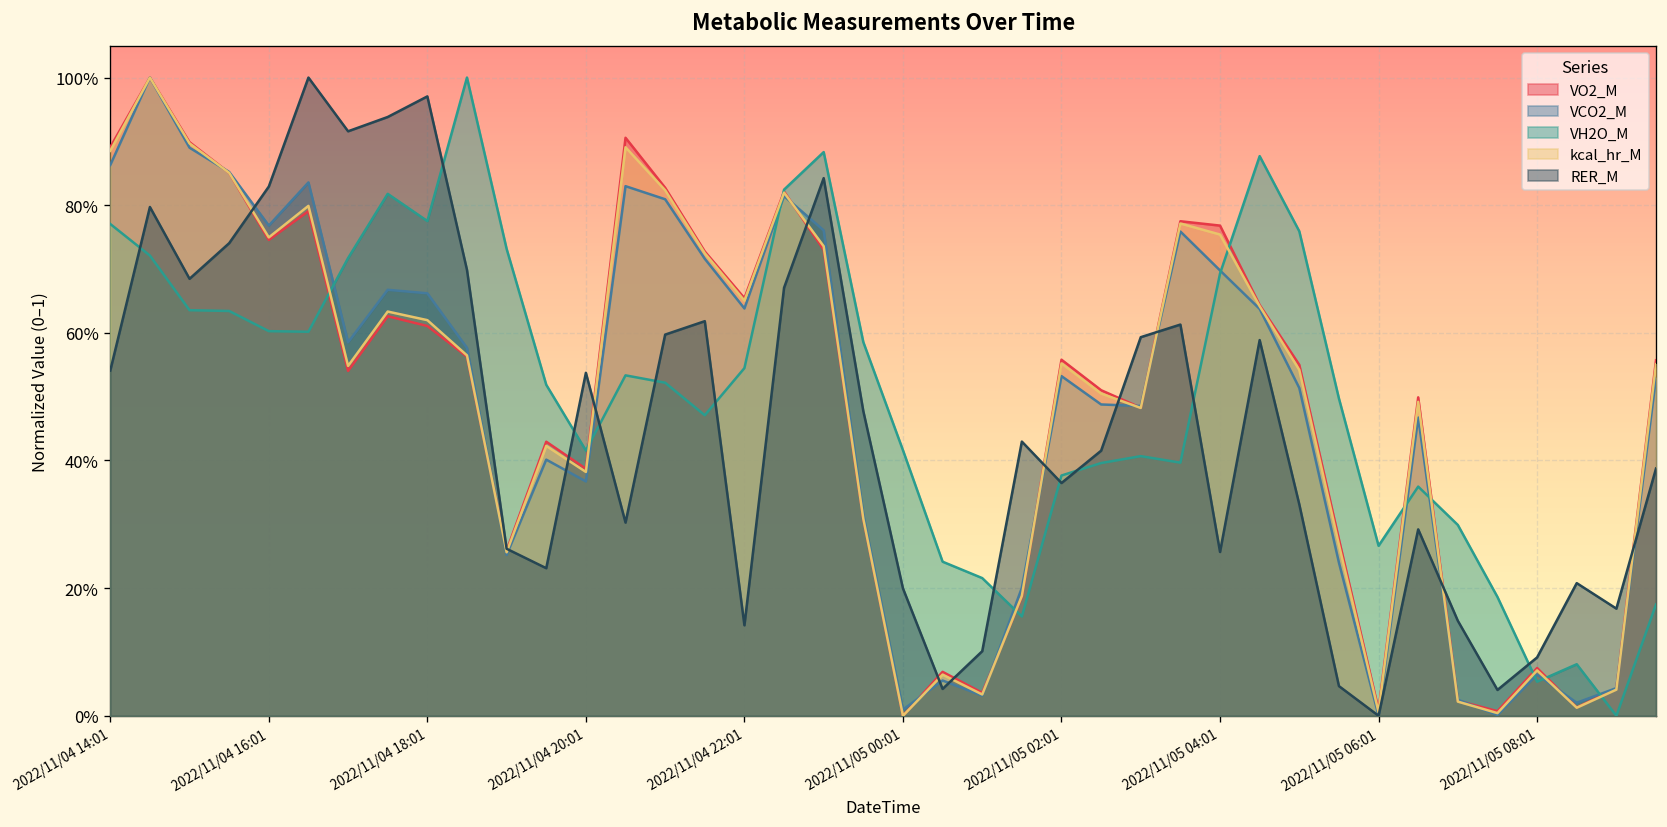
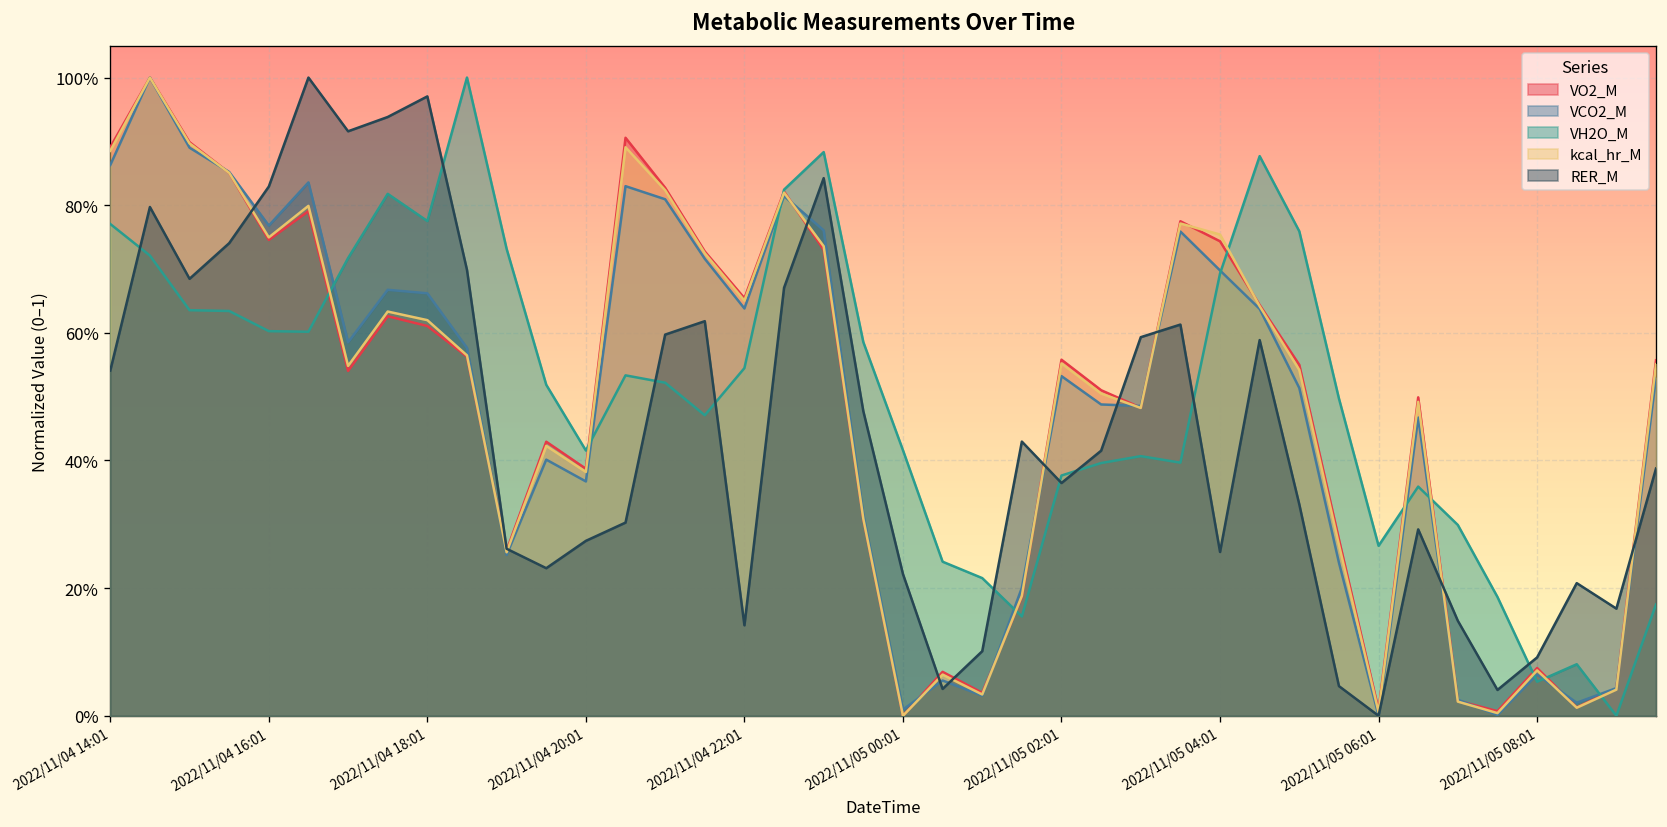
RER_M, 2022/11/04 20:01: 54% -> 27%
RER_M, 2022/11/05 00:01: 20% -> 22%
VO2_M, 2022/11/05 04:01: 77% -> 74%
